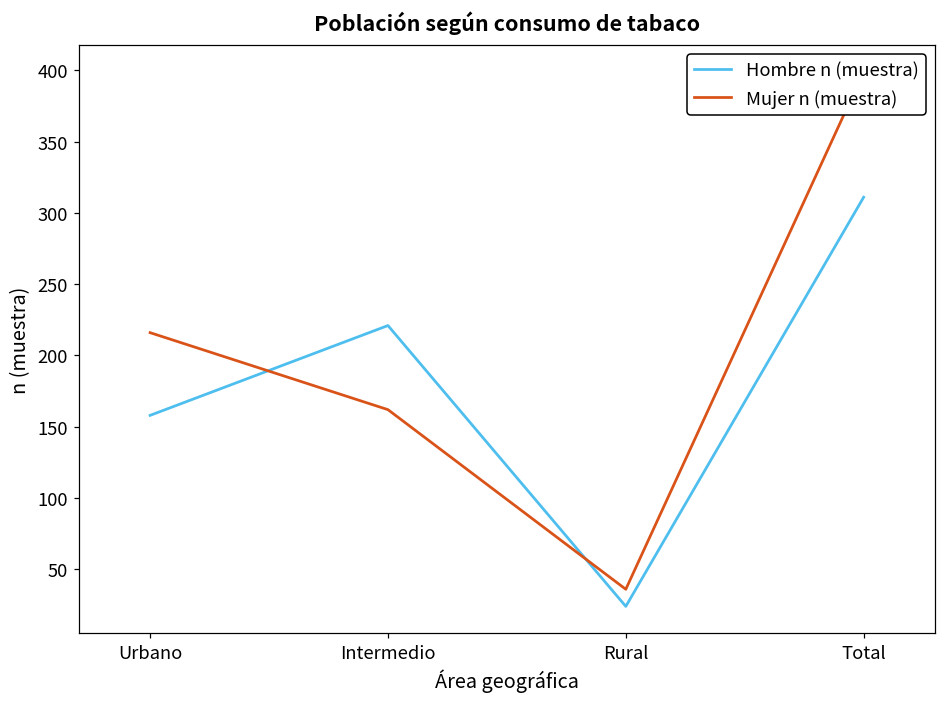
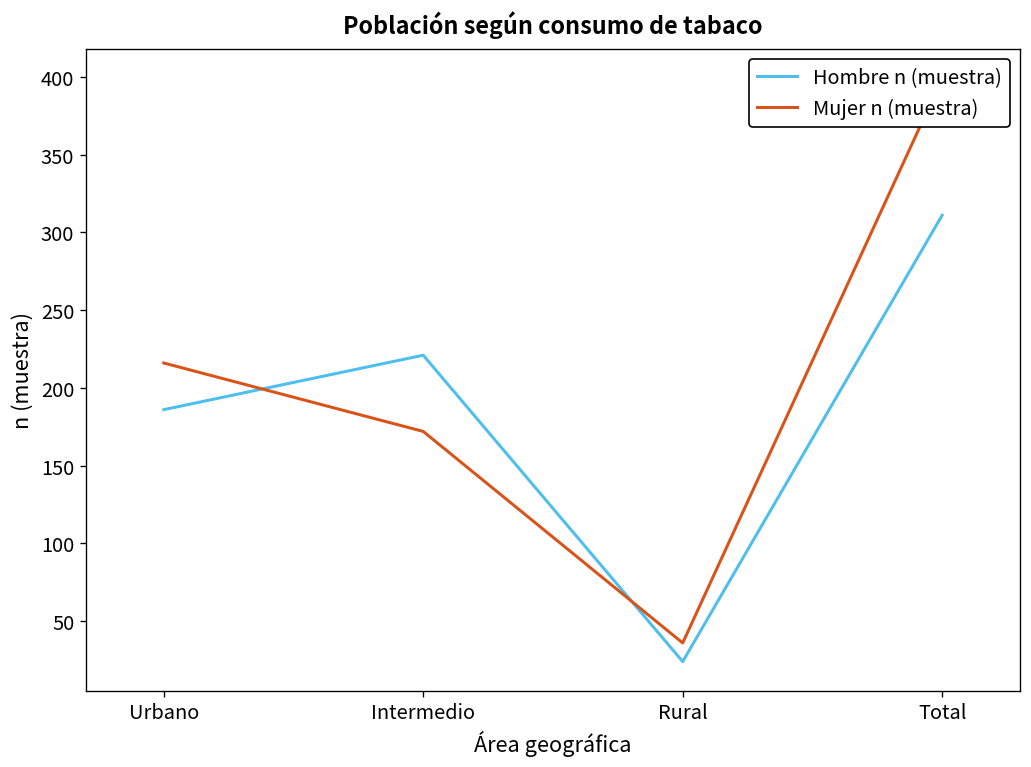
Hombre n (muestra), Urbano: 158 -> 186
Mujer n (muestra), Intermedio: 162 -> 172
